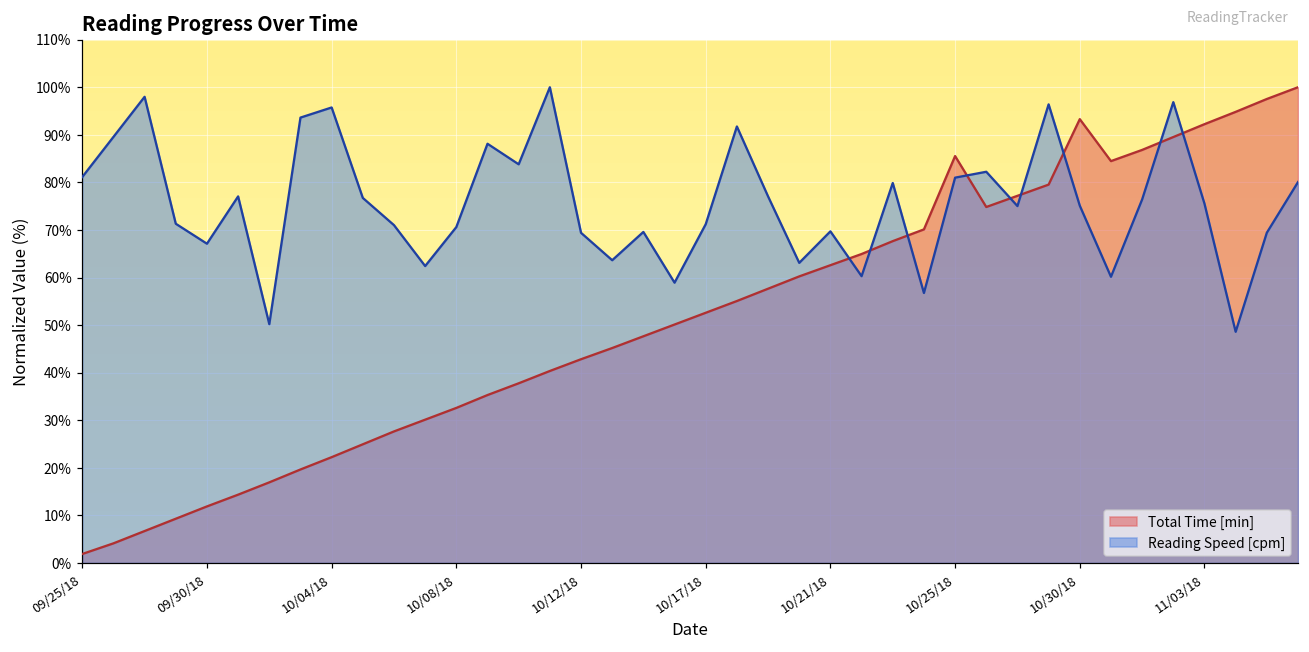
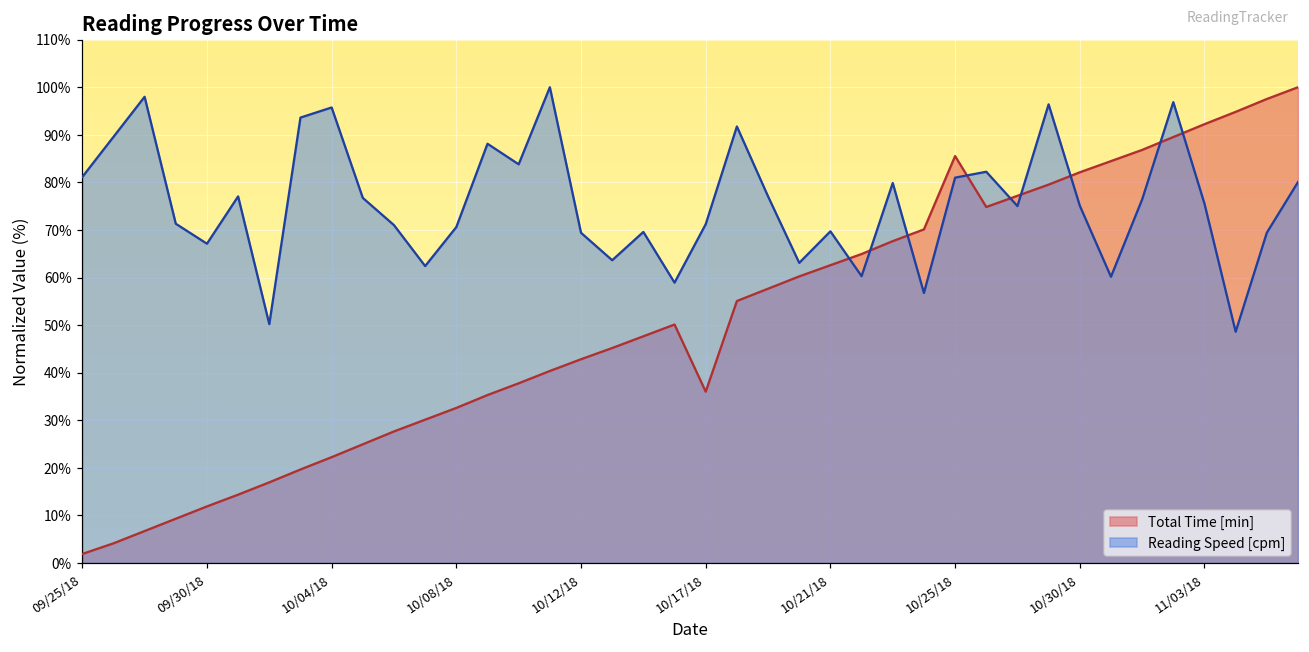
Total Time [min], 10/17/18: 53% -> 36%
Total Time [min], 10/30/18: 93% -> 82%
